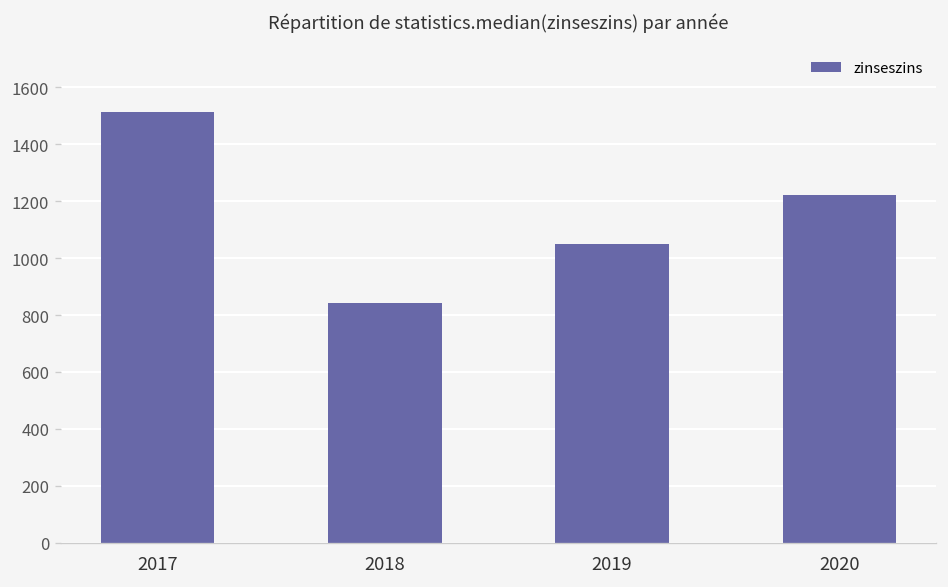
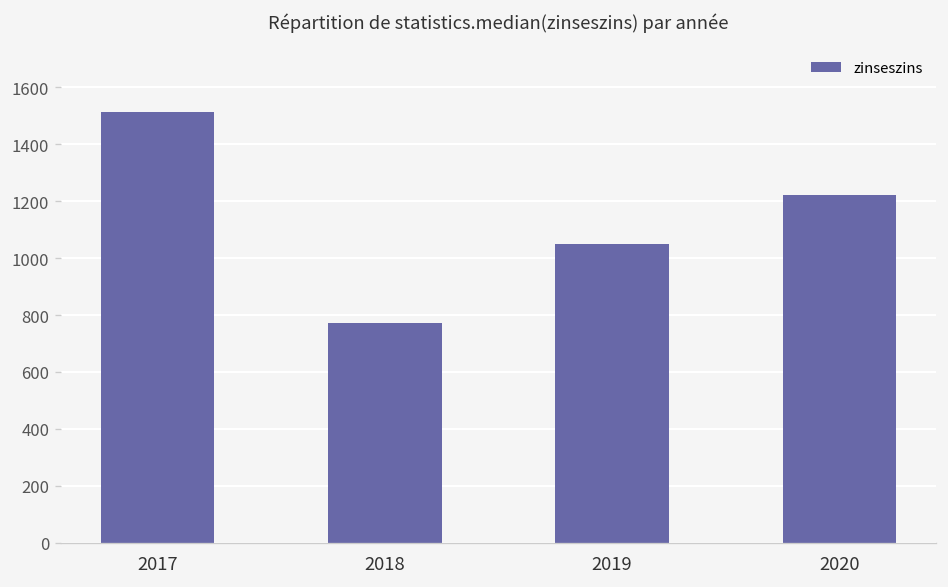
2018: 840 -> 770
